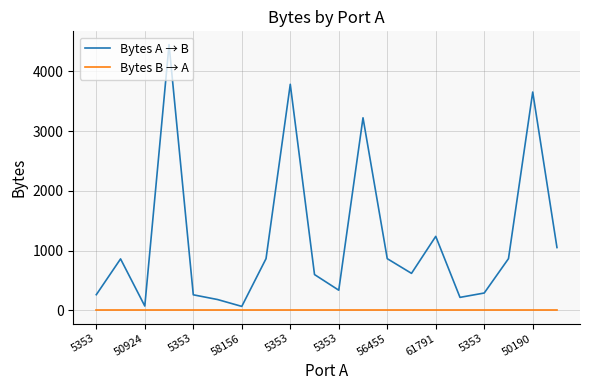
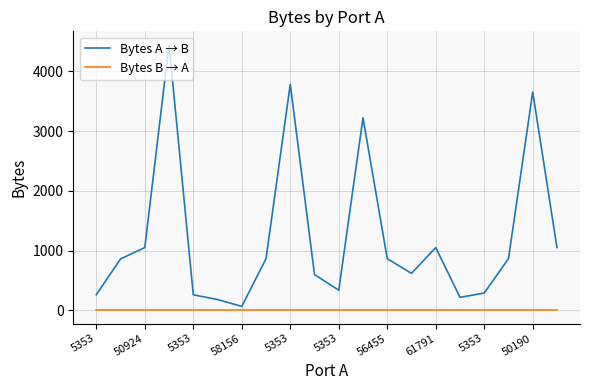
Bytes A → B, 50924: 100 -> 1100
Bytes A → B, 61791: 1200 -> 1100
